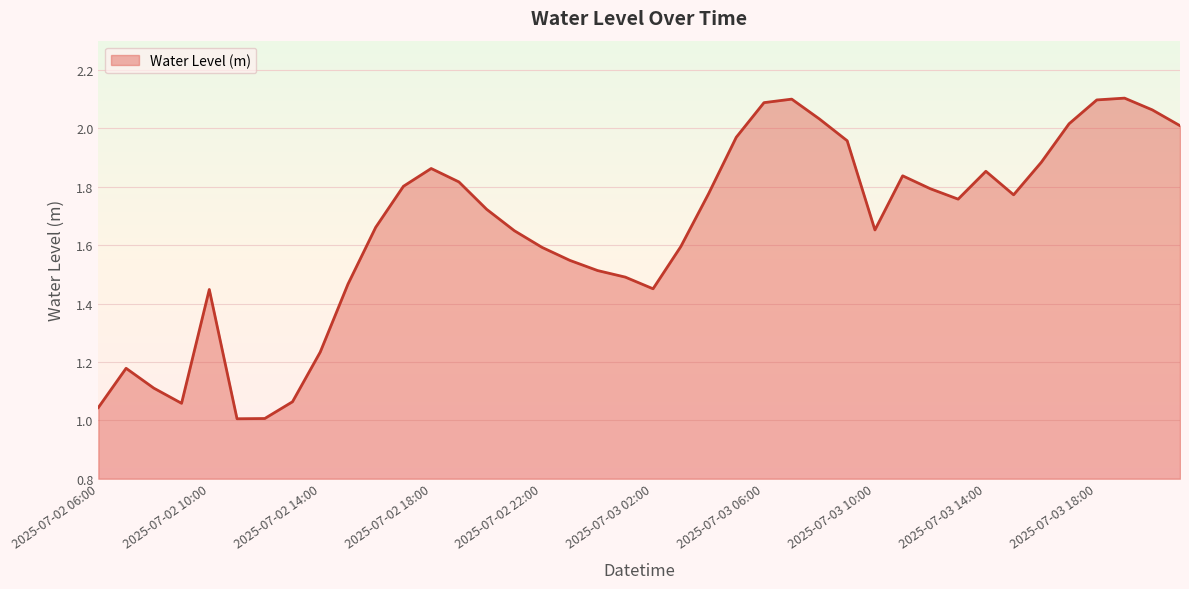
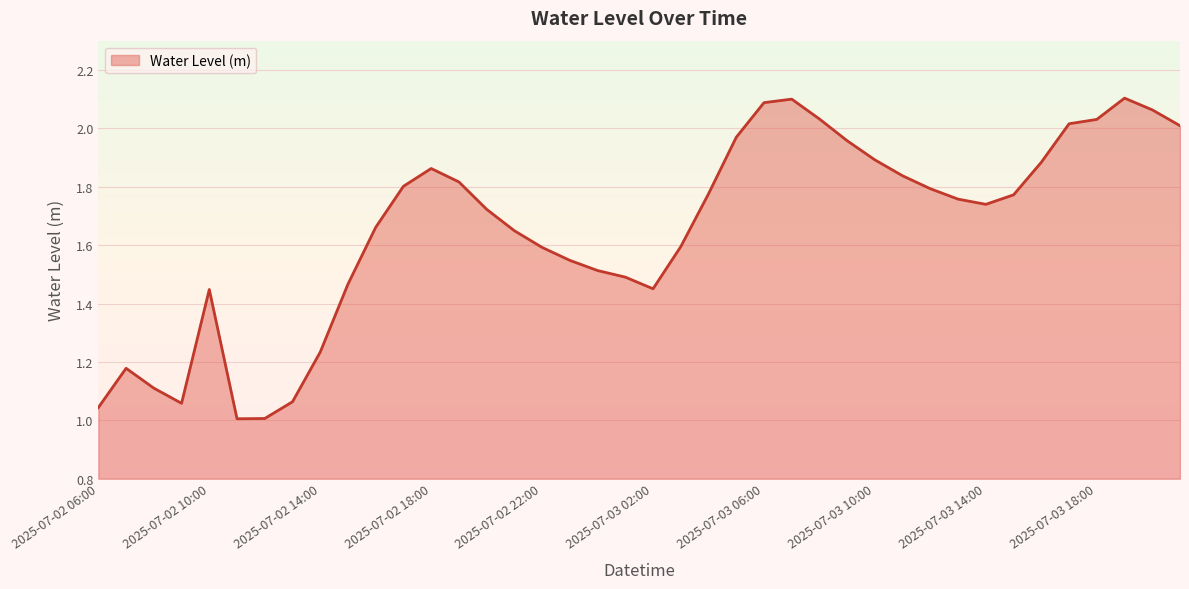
2025-07-03 10:00: 1.65 -> 1.89
2025-07-03 14:00: 1.85 -> 1.74
2025-07-03 18:00: 2.10 -> 2.03
